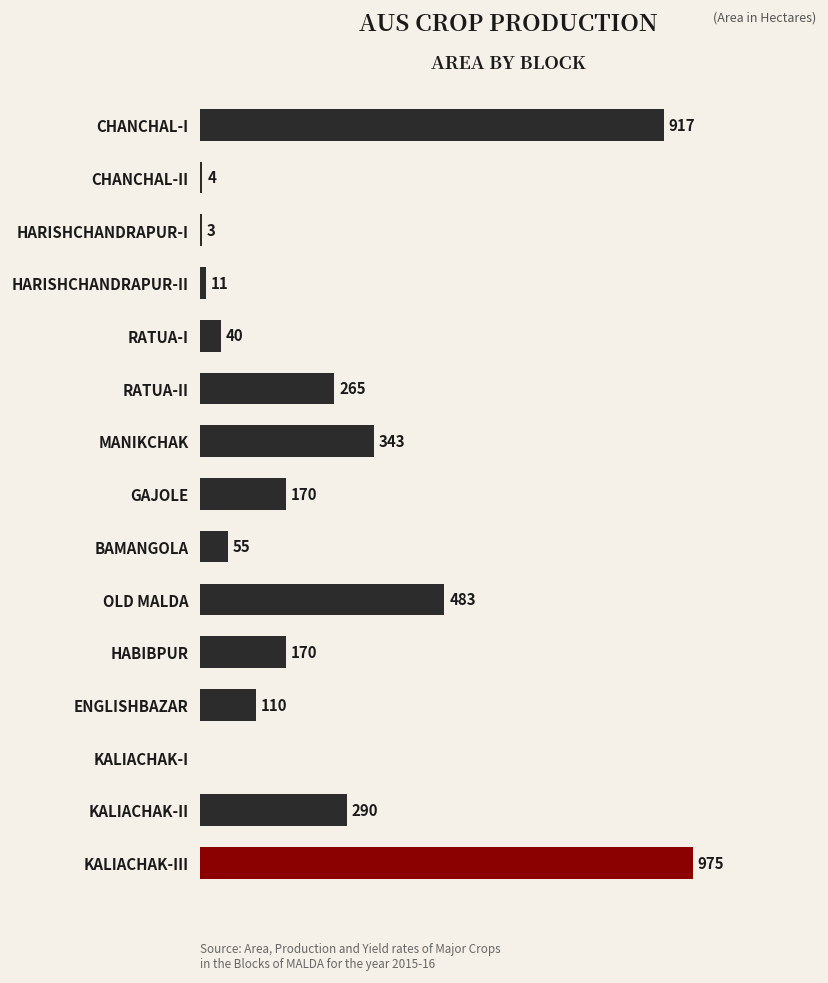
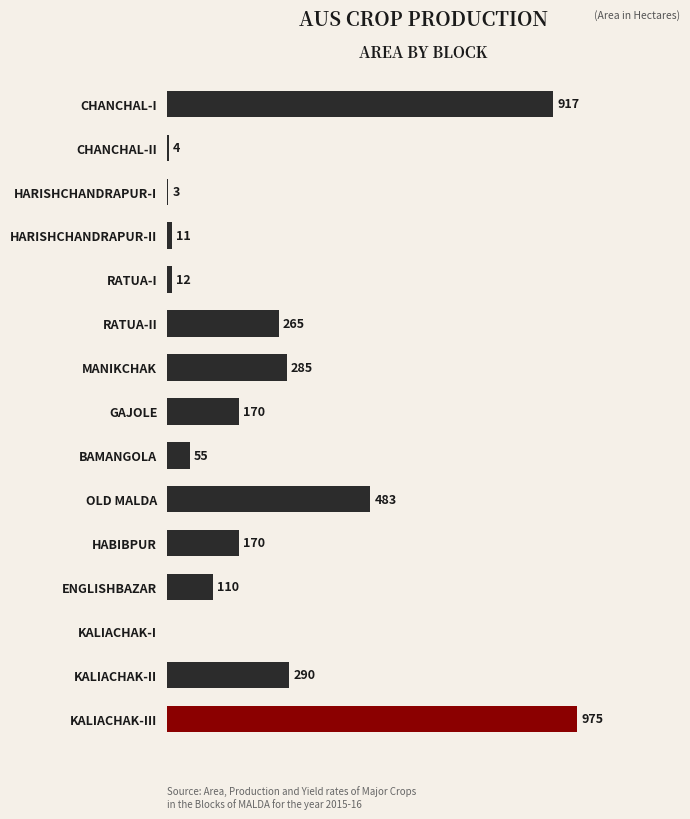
RATUA-I: 40 -> 12
MANIKCHAK: 343 -> 285
